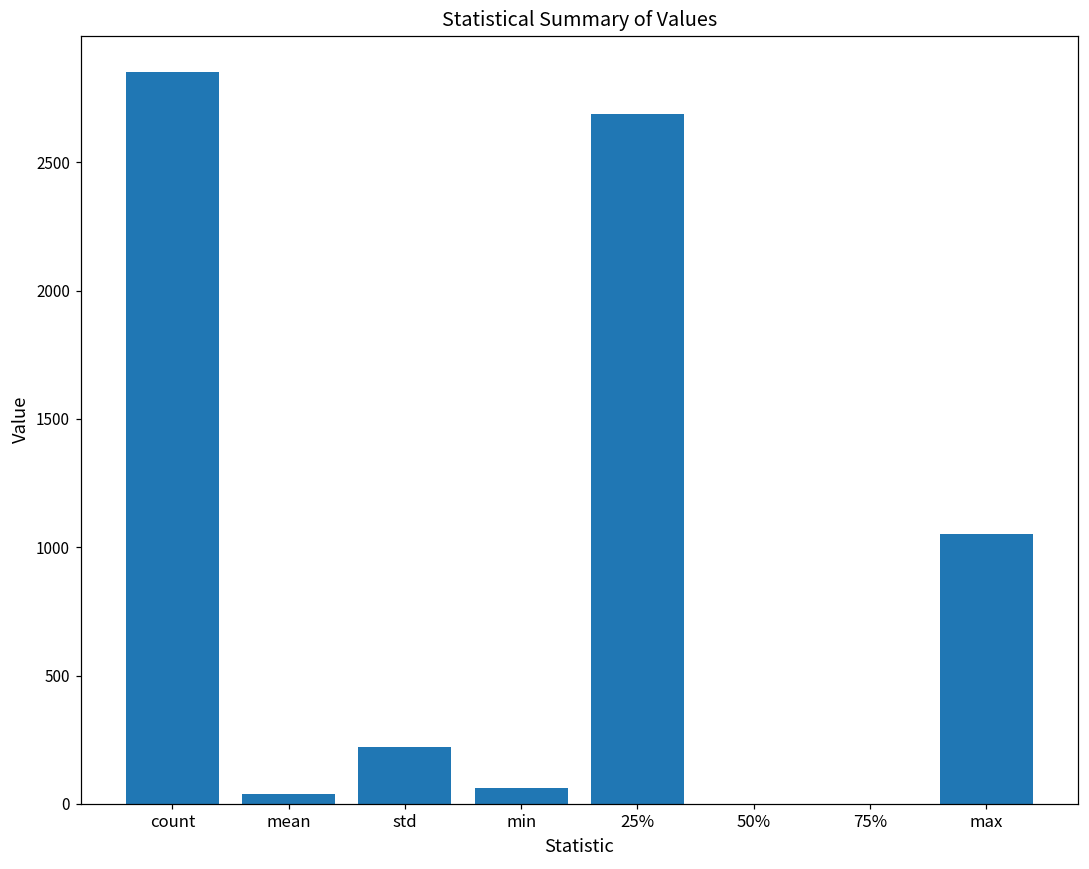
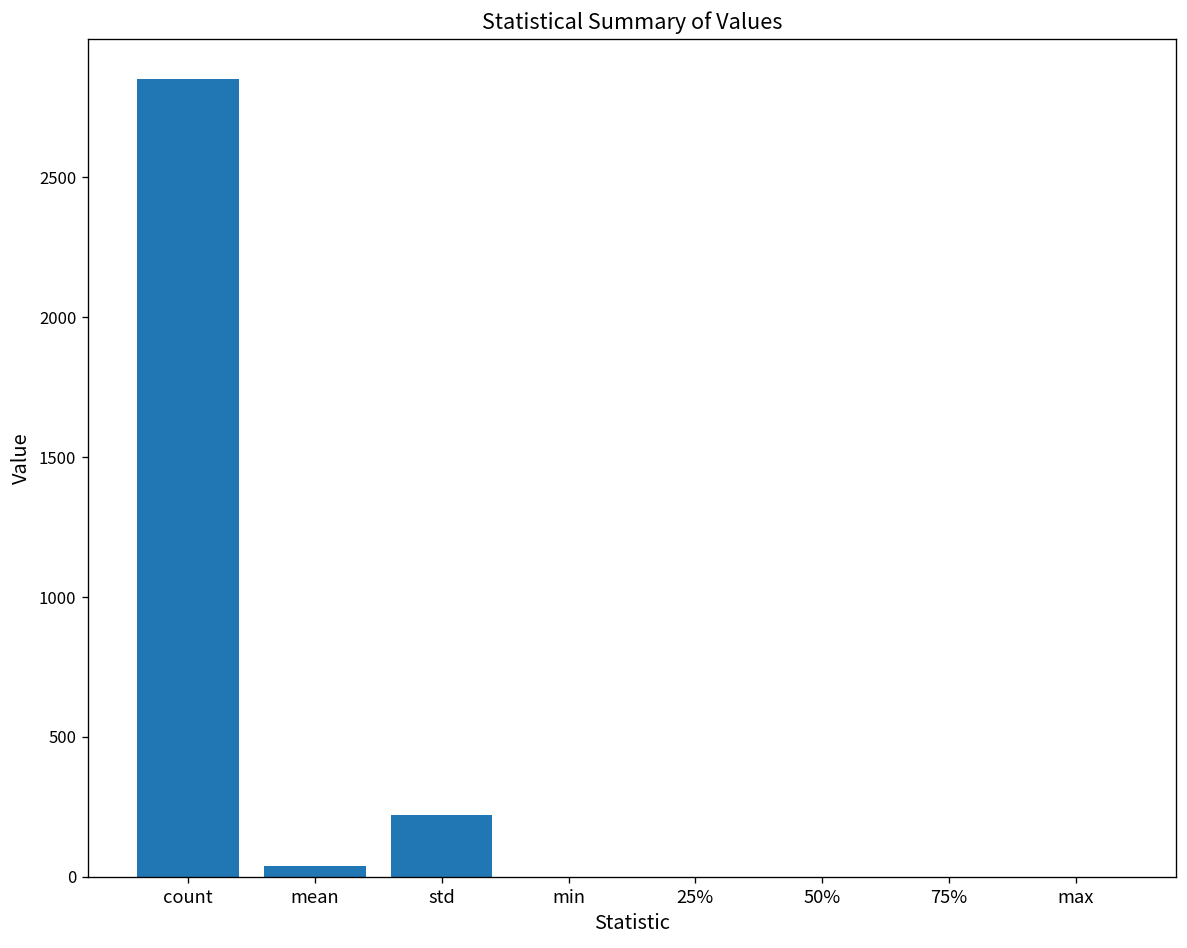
min: 60 -> 0
25%: 2690 -> 0
max: 1050 -> 0
